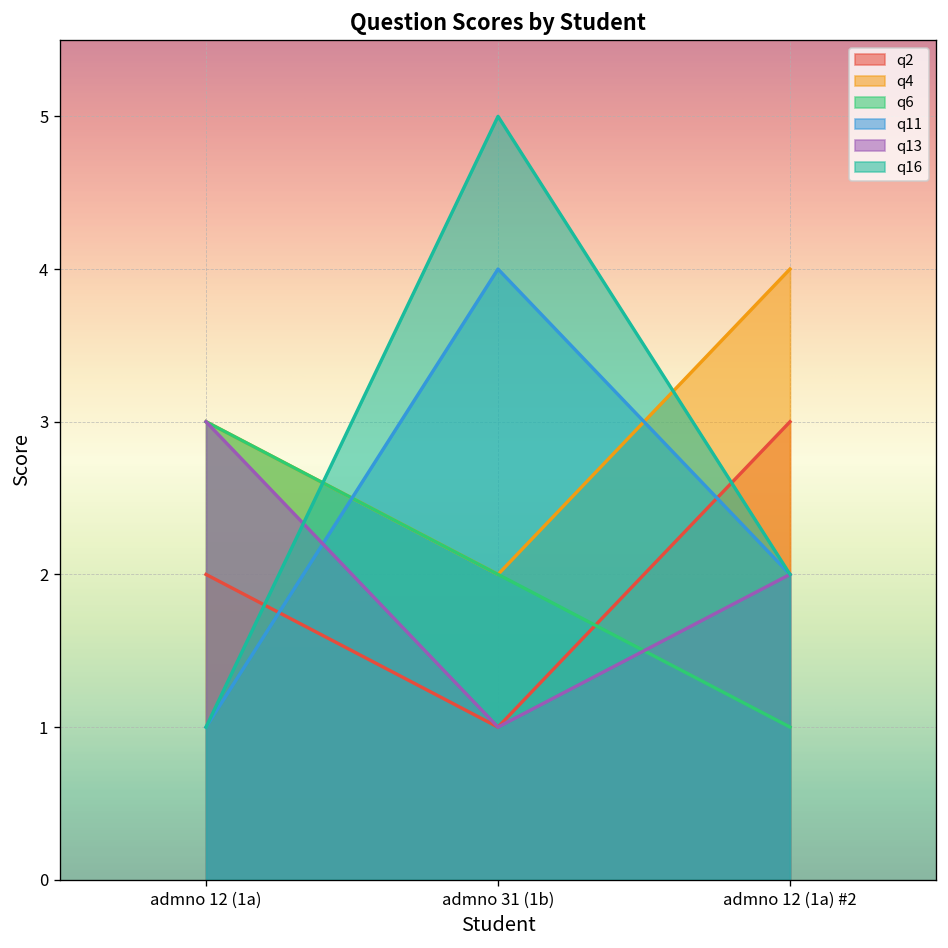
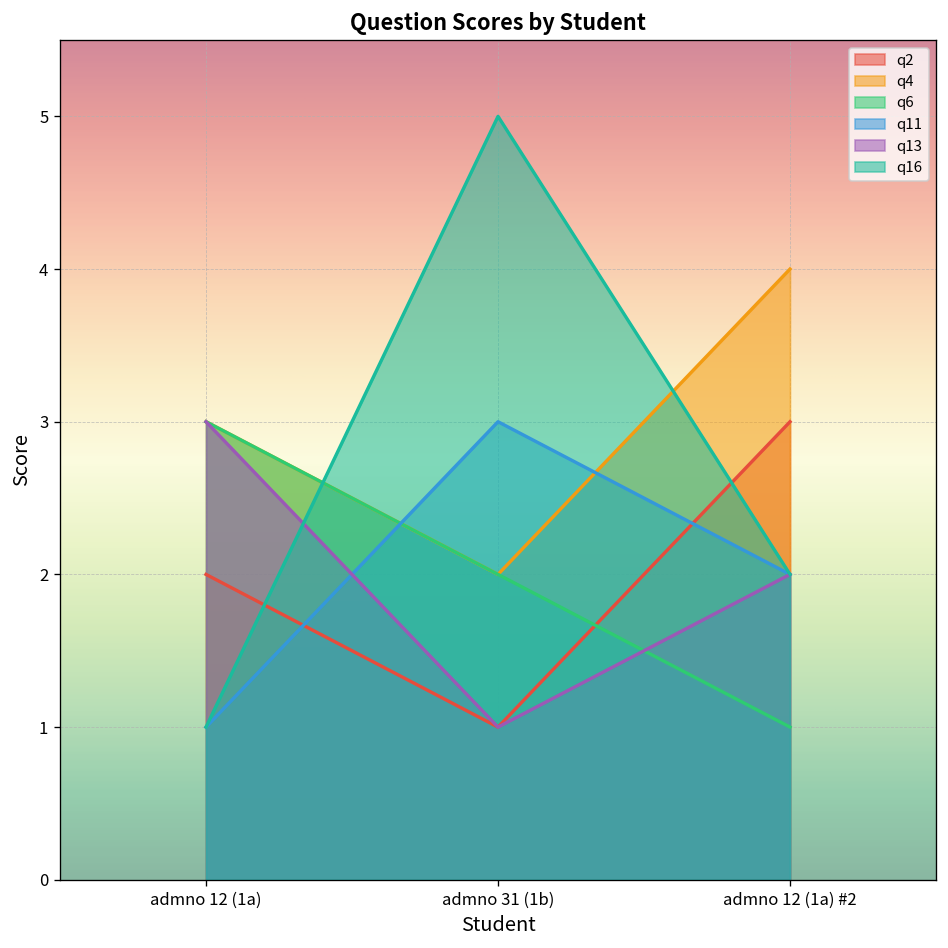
q11, admno 31 (1b): 4 -> 3
